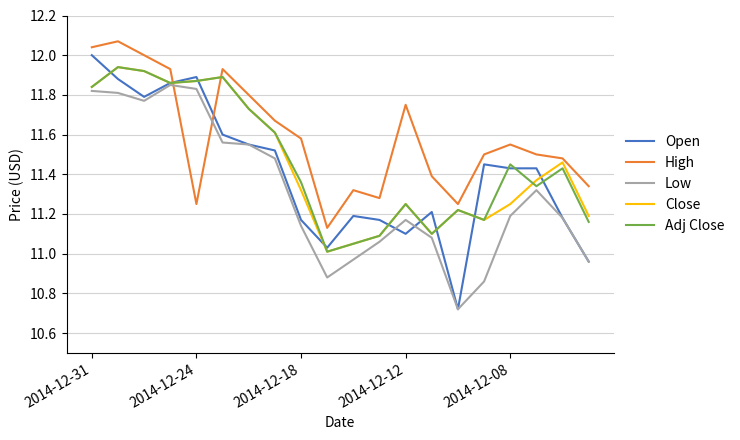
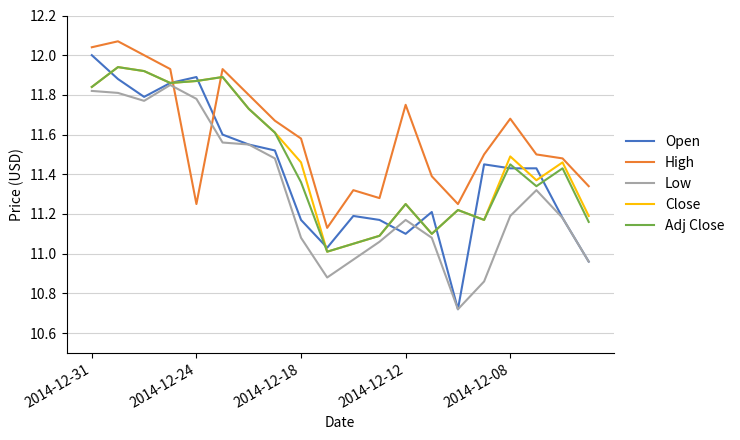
Low, 2014-12-24: 11.83 -> 11.78
Low, 2014-12-18: 11.14 -> 11.08
Close, 2014-12-18: 11.32 -> 11.46
High, 2014-12-08: 11.55 -> 11.68
Close, 2014-12-08: 11.25 -> 11.49
